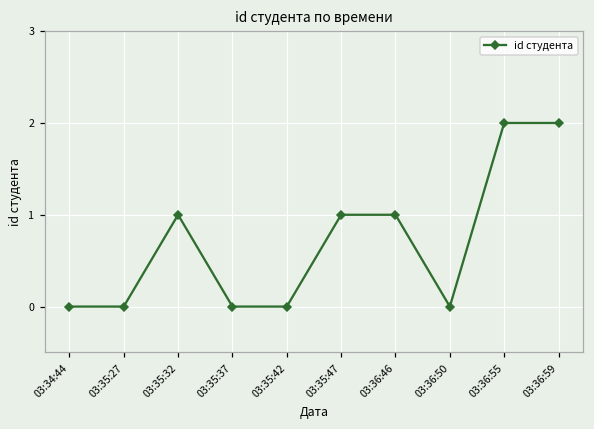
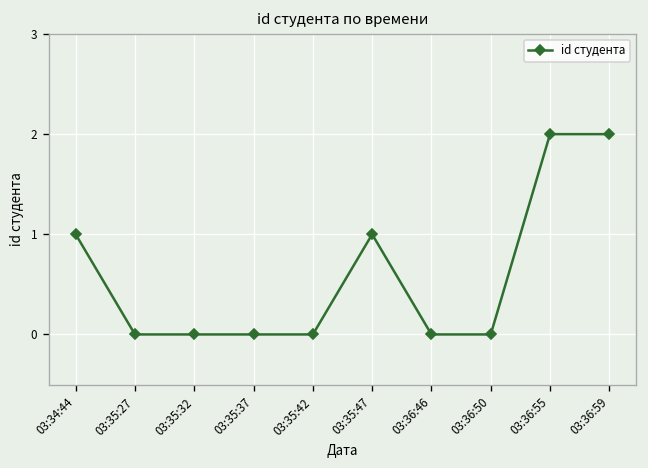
03:34:44: 0 -> 1
03:35:32: 1 -> 0
03:36:46: 1 -> 0
